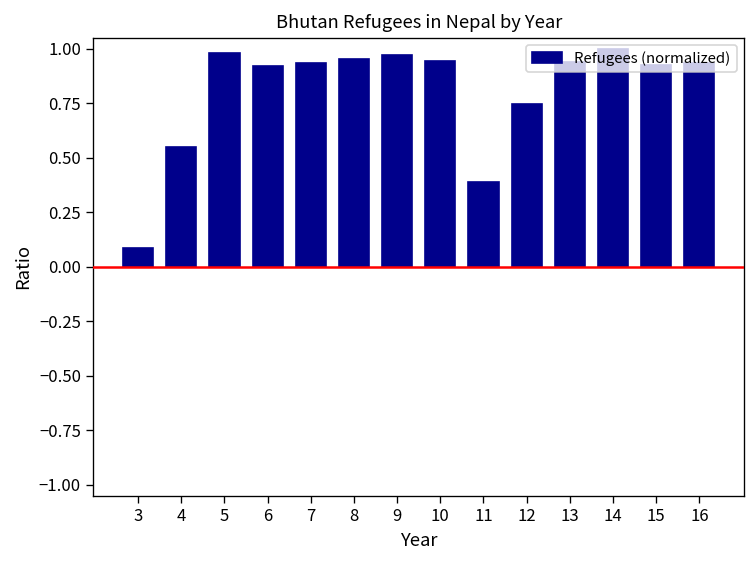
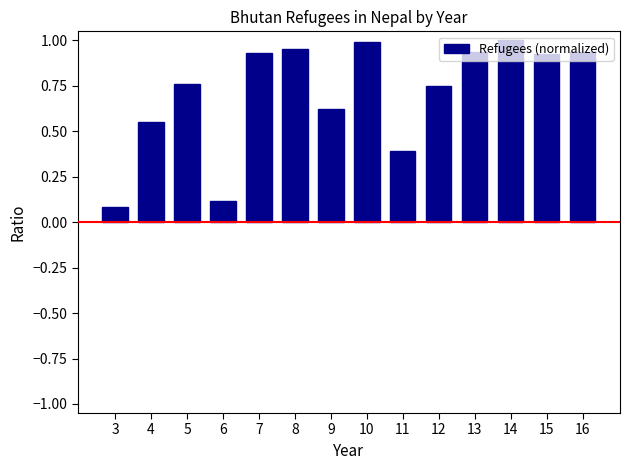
5: 0.98 -> 0.76
6: 0.92 -> 0.12
9: 0.97 -> 0.62
10: 0.94 -> 0.99
